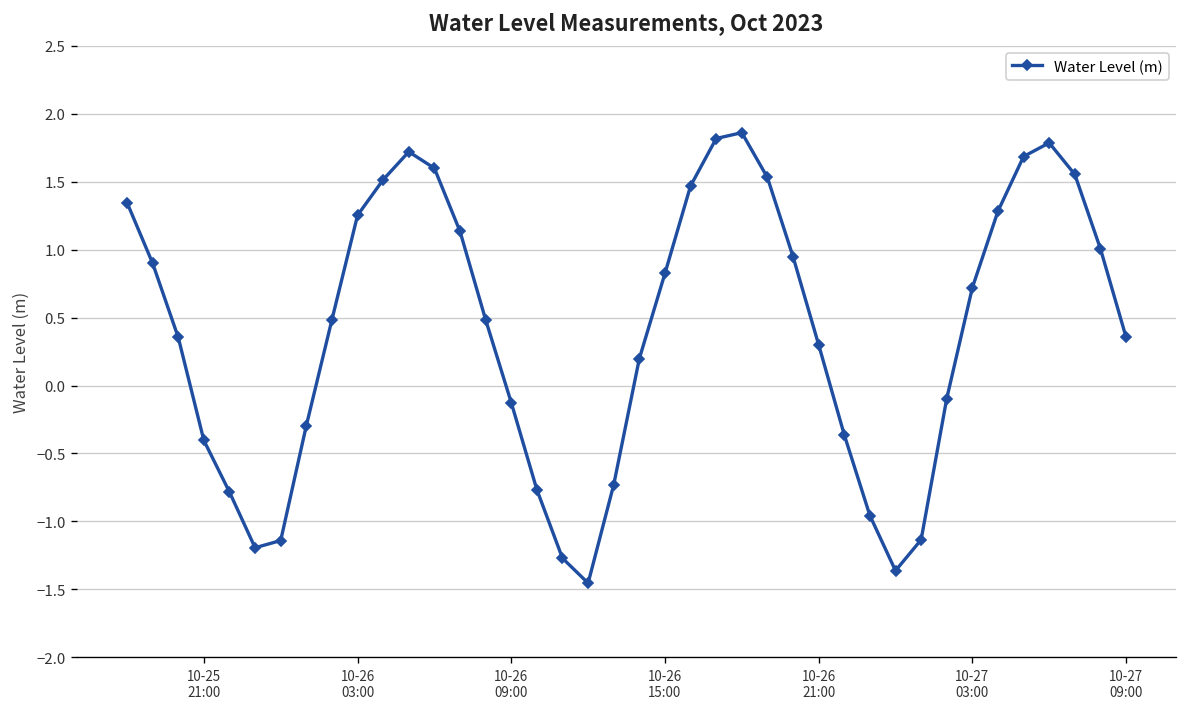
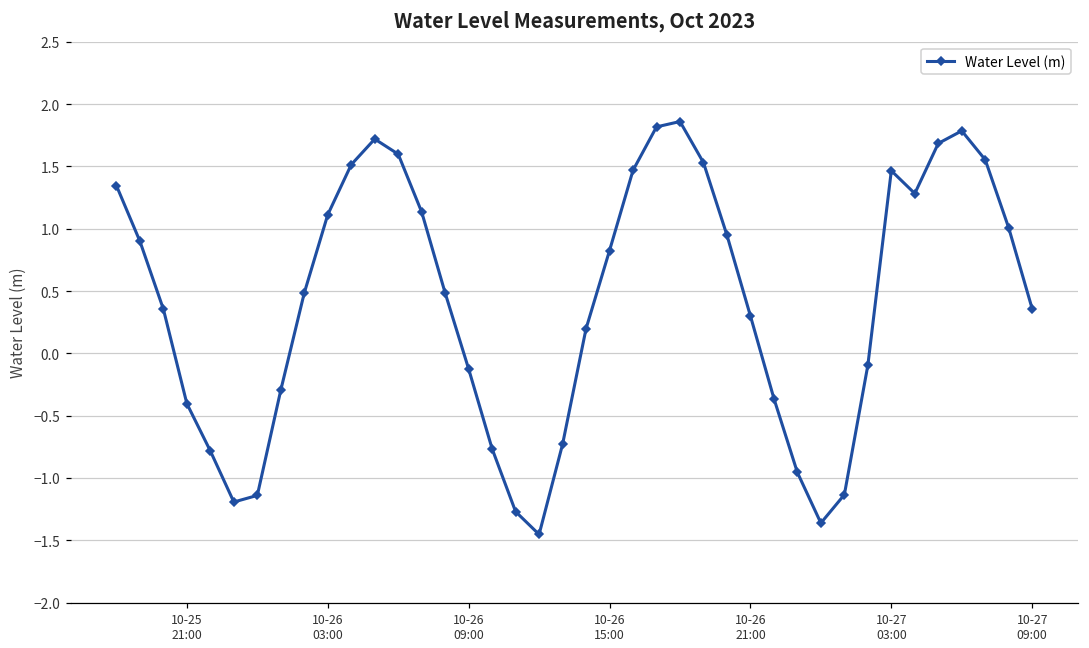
10-26 03:00: 1.25 -> 1.11
10-27 03:00: 0.72 -> 1.47
